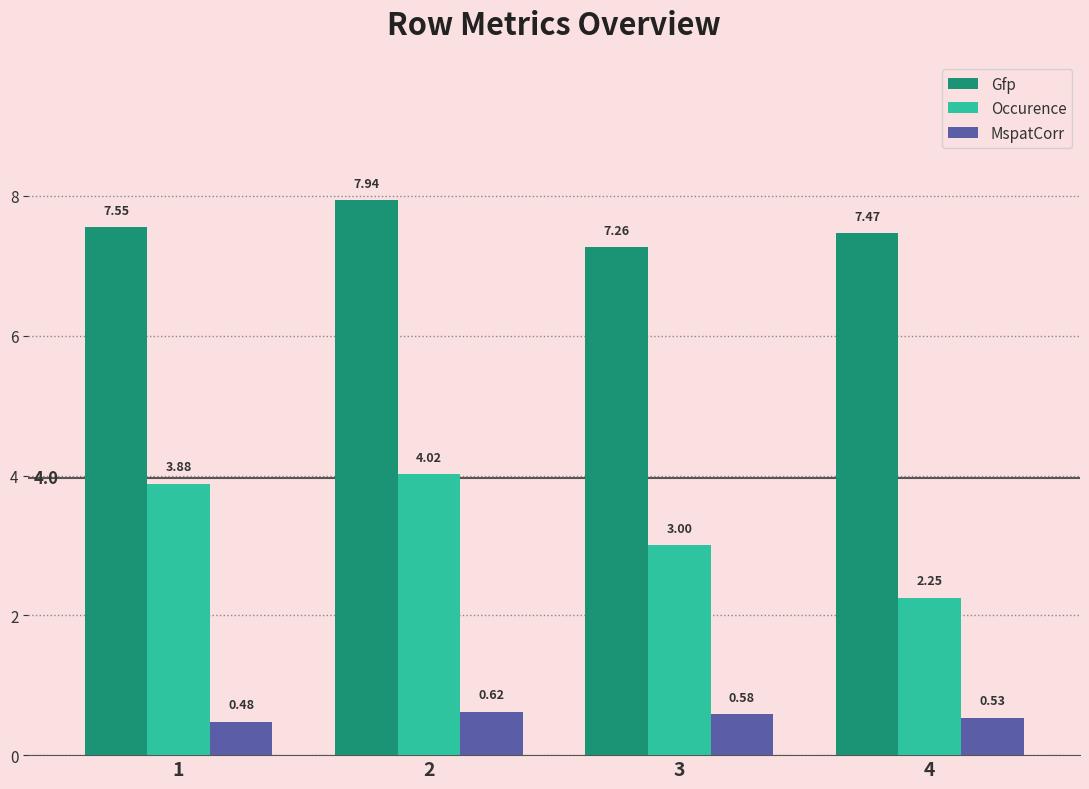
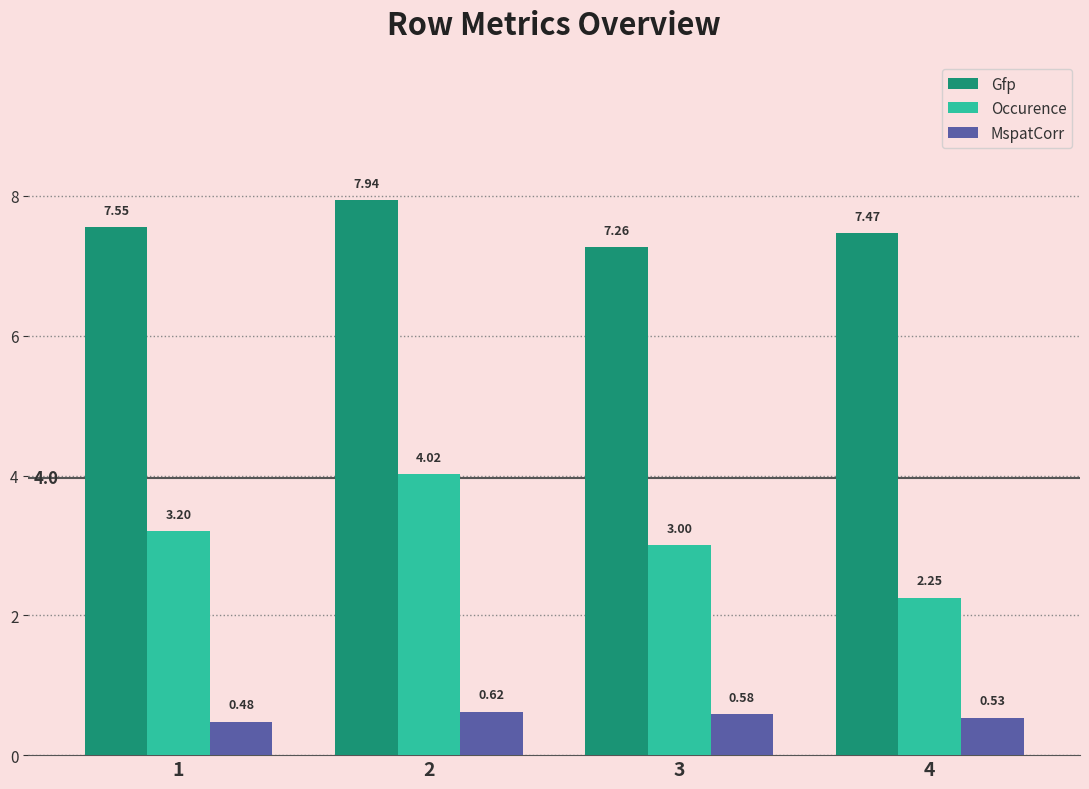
Occurence, 1: 3.88 -> 3.20
